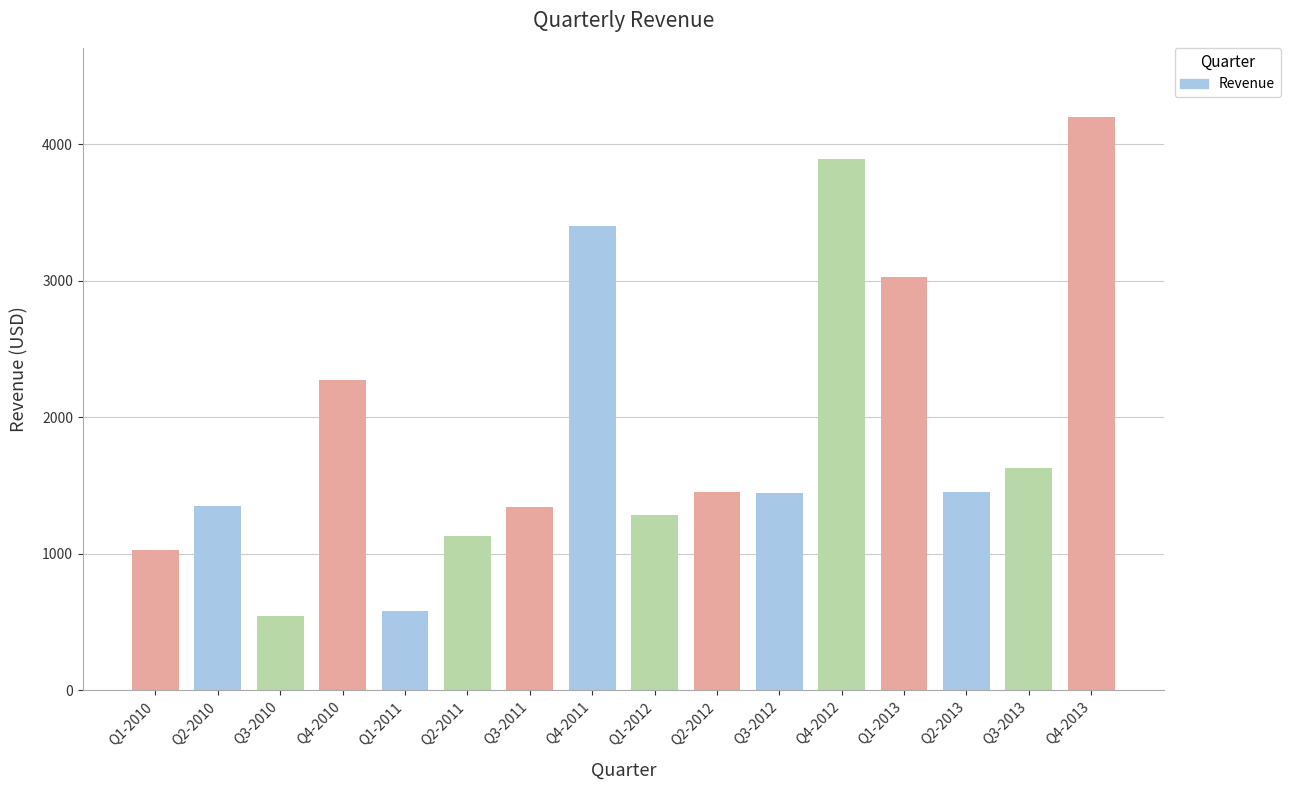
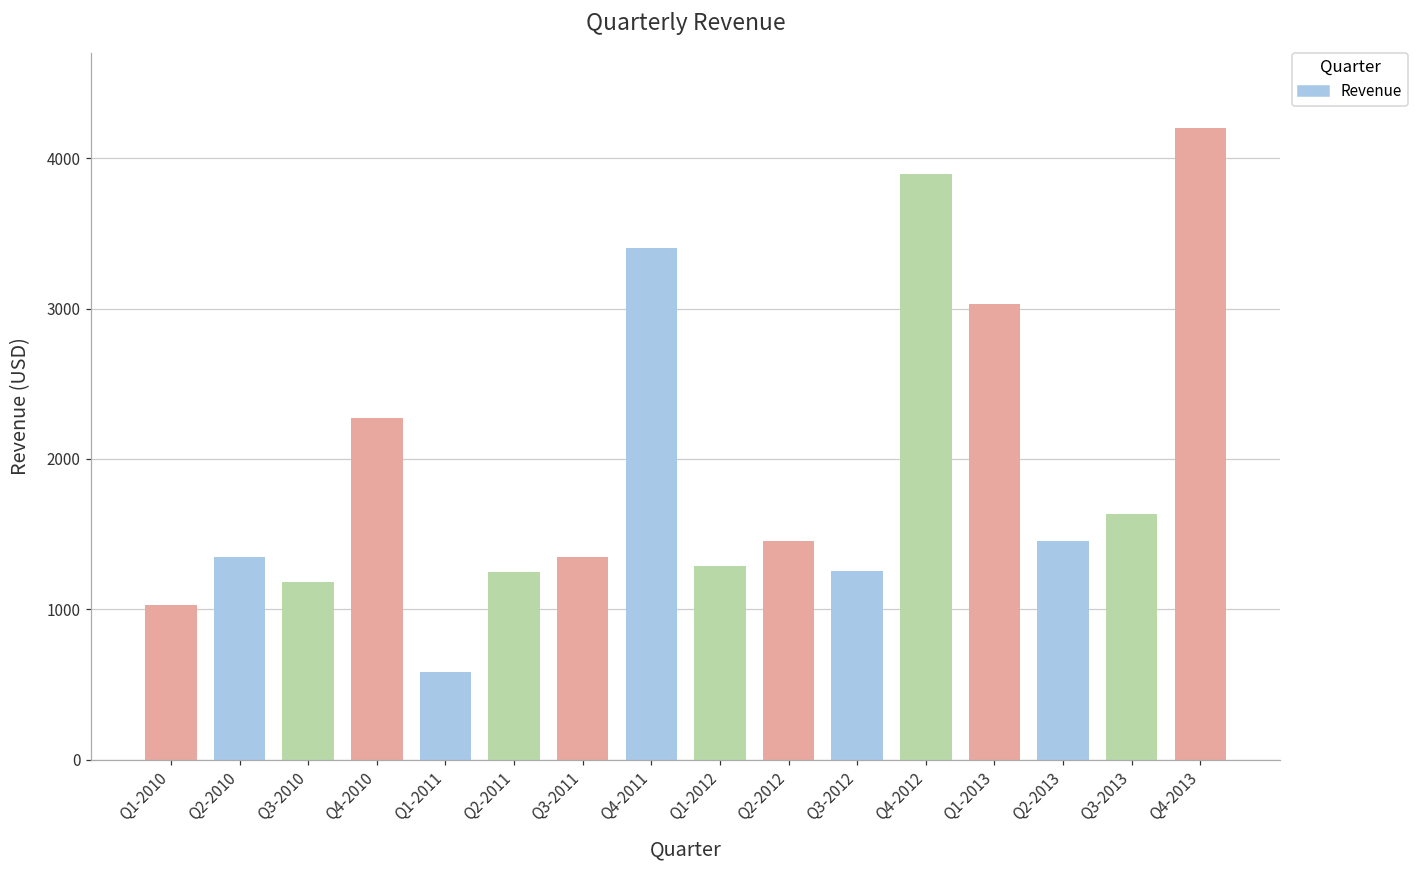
Q3-2010: 540 -> 1180
Q2-2011: 1130 -> 1250
Q3-2012: 1450 -> 1260
